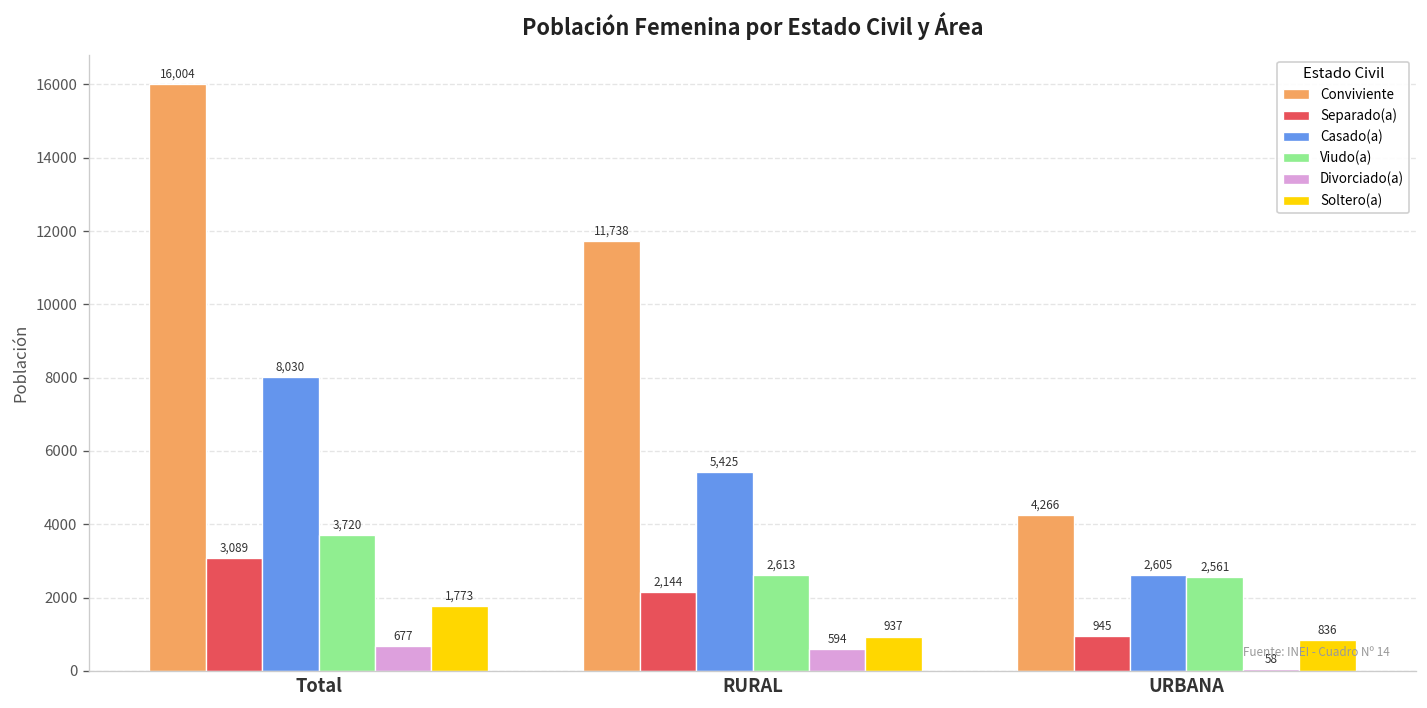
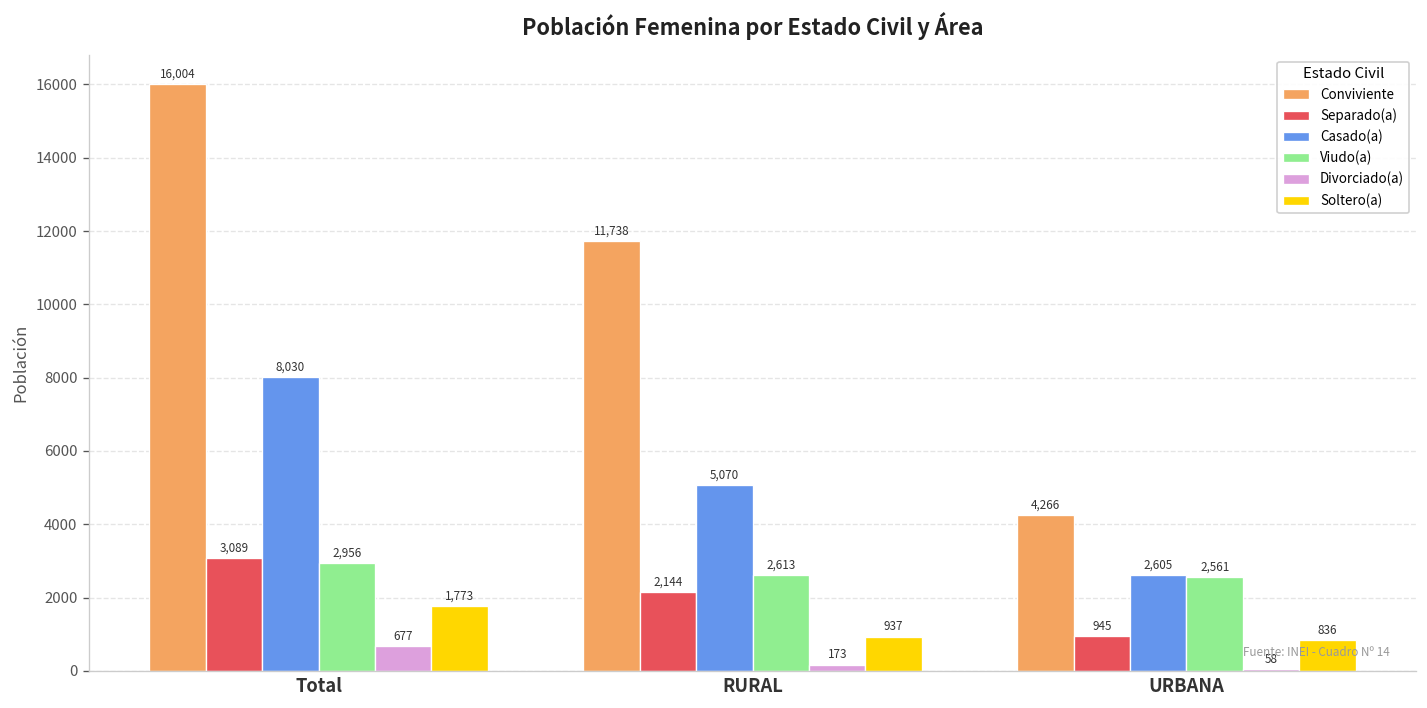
Viudo(a), Total: 3,720 -> 2,956
Casado(a), RURAL: 5,425 -> 5,070
Divorciado(a), RURAL: 594 -> 173
